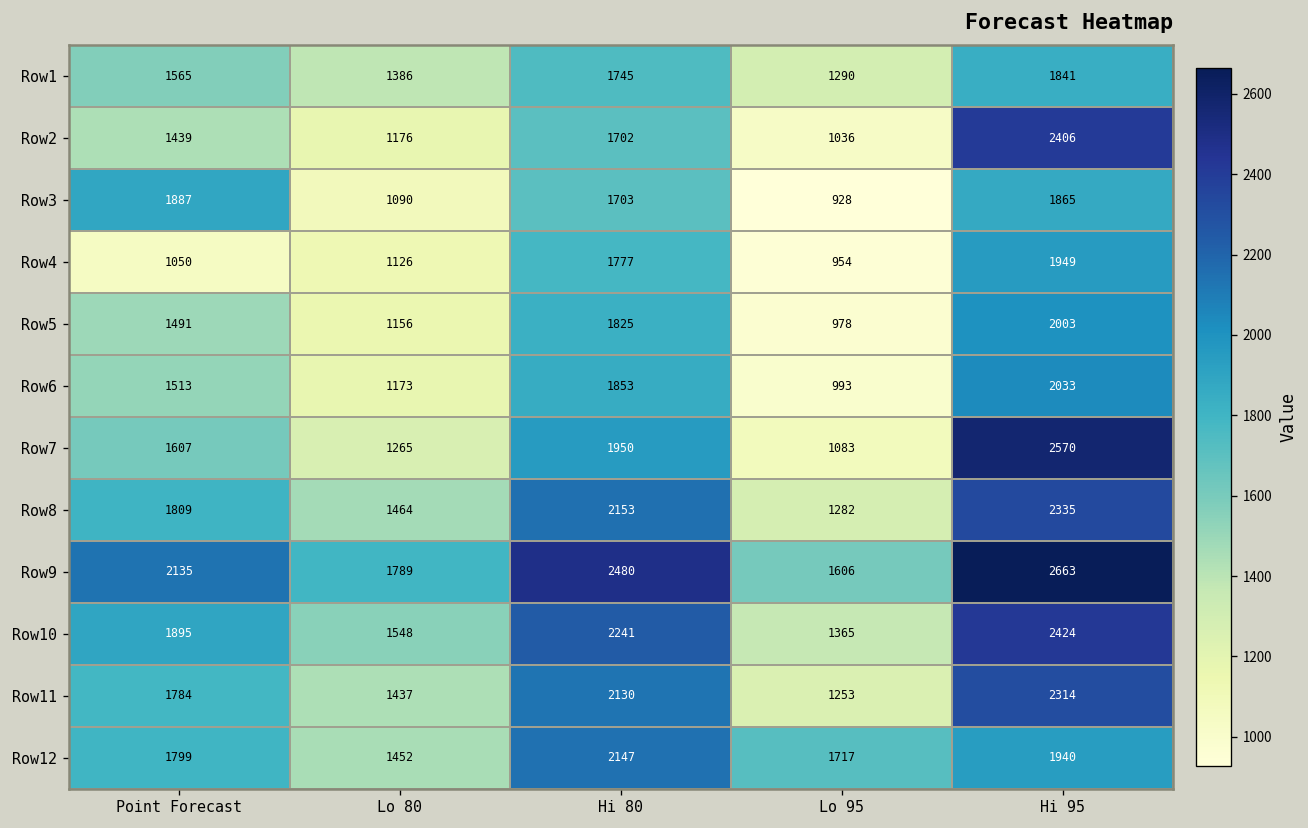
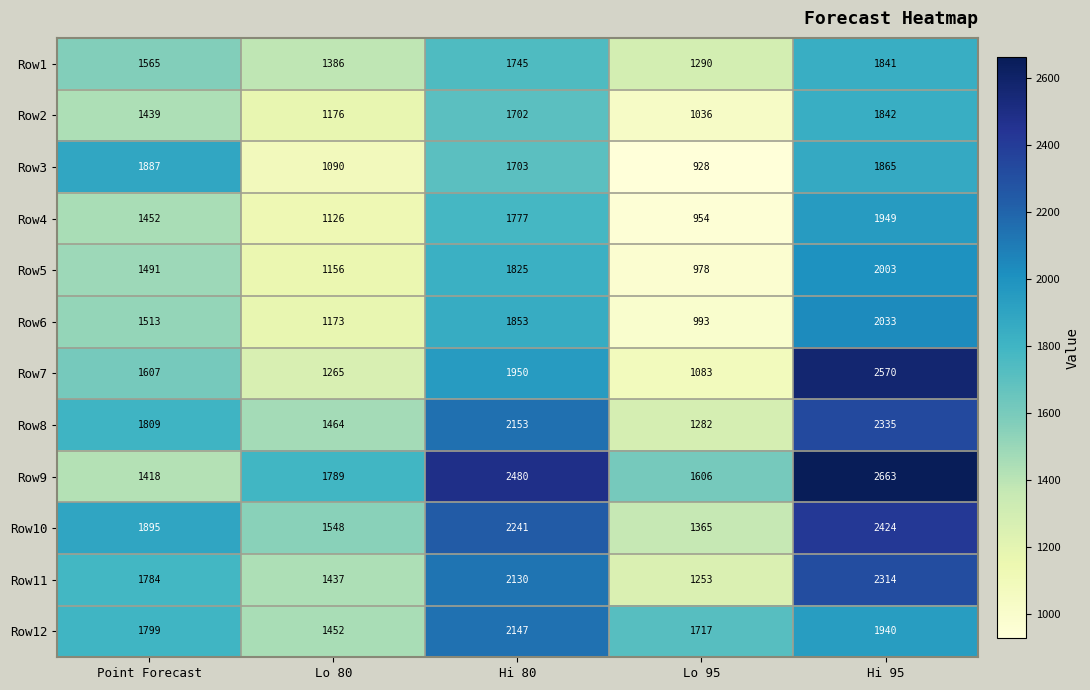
Row2, Hi 95: 2406 -> 1842
Row4, Point Forecast: 1050 -> 1452
Row9, Point Forecast: 2135 -> 1418
